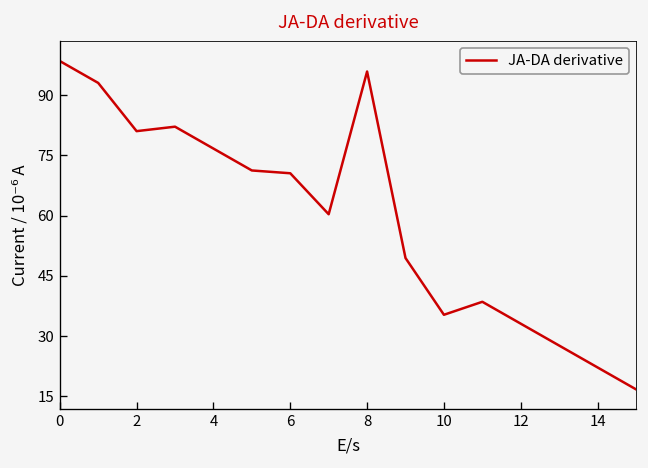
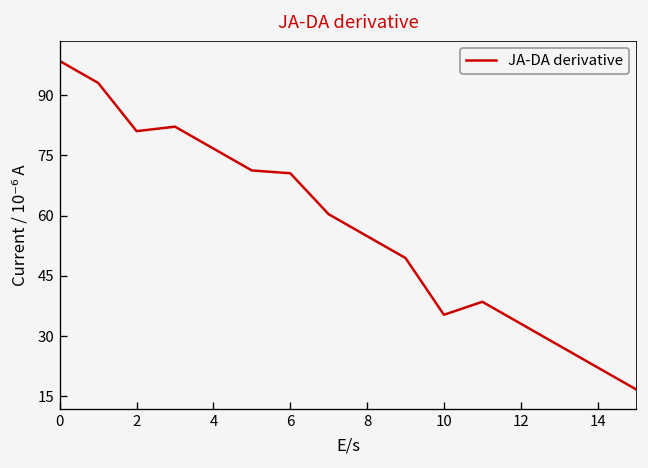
8: 96 -> 55
